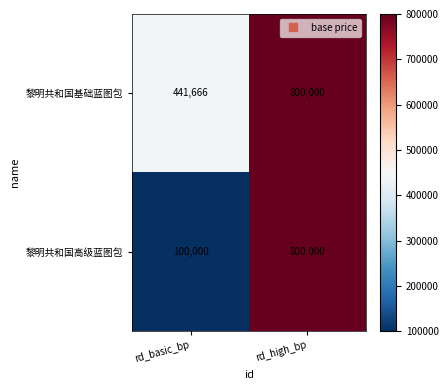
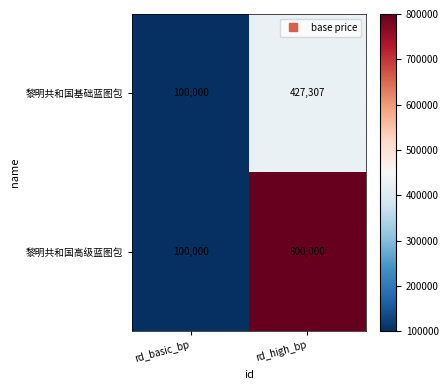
黎明共和国基础蓝图包, rd_basic_bp: 441,666 -> 100,000
黎明共和国基础蓝图包, rd_high_bp: 800,000 -> 427,307
